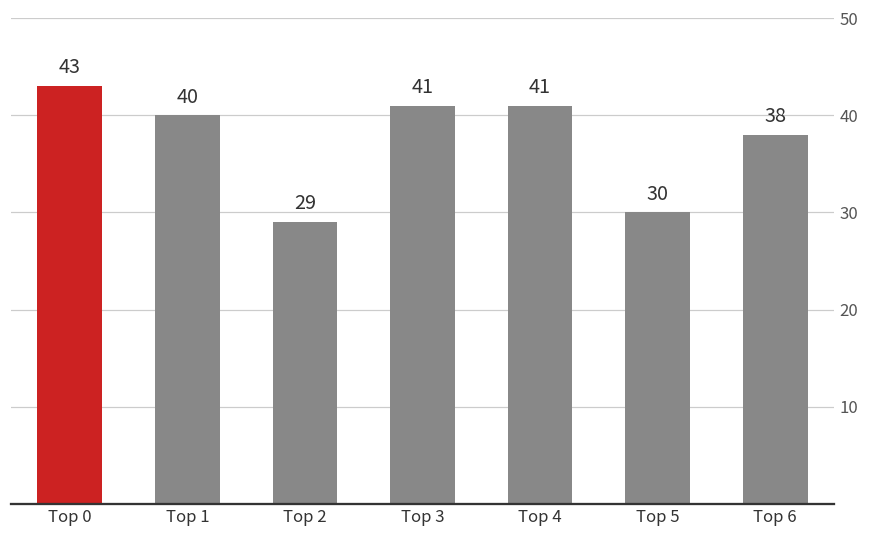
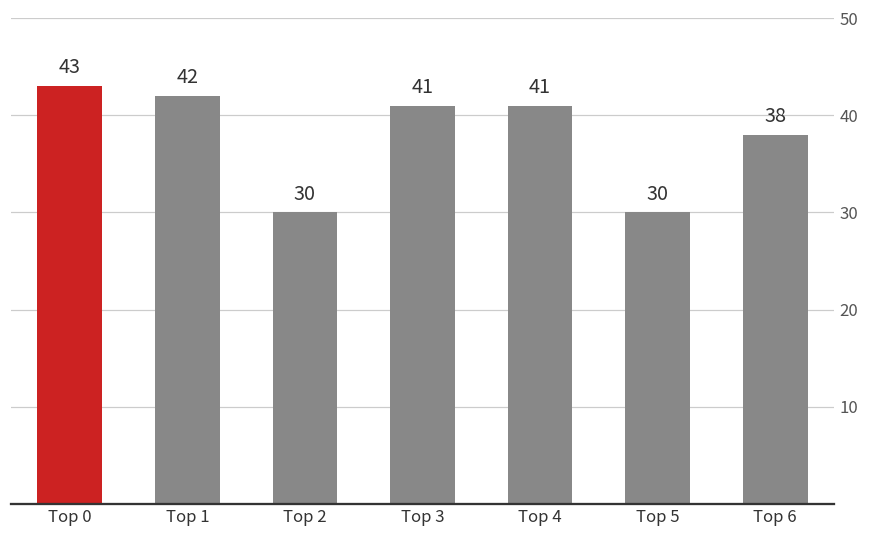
Top 1: 40 -> 42
Top 2: 29 -> 30
